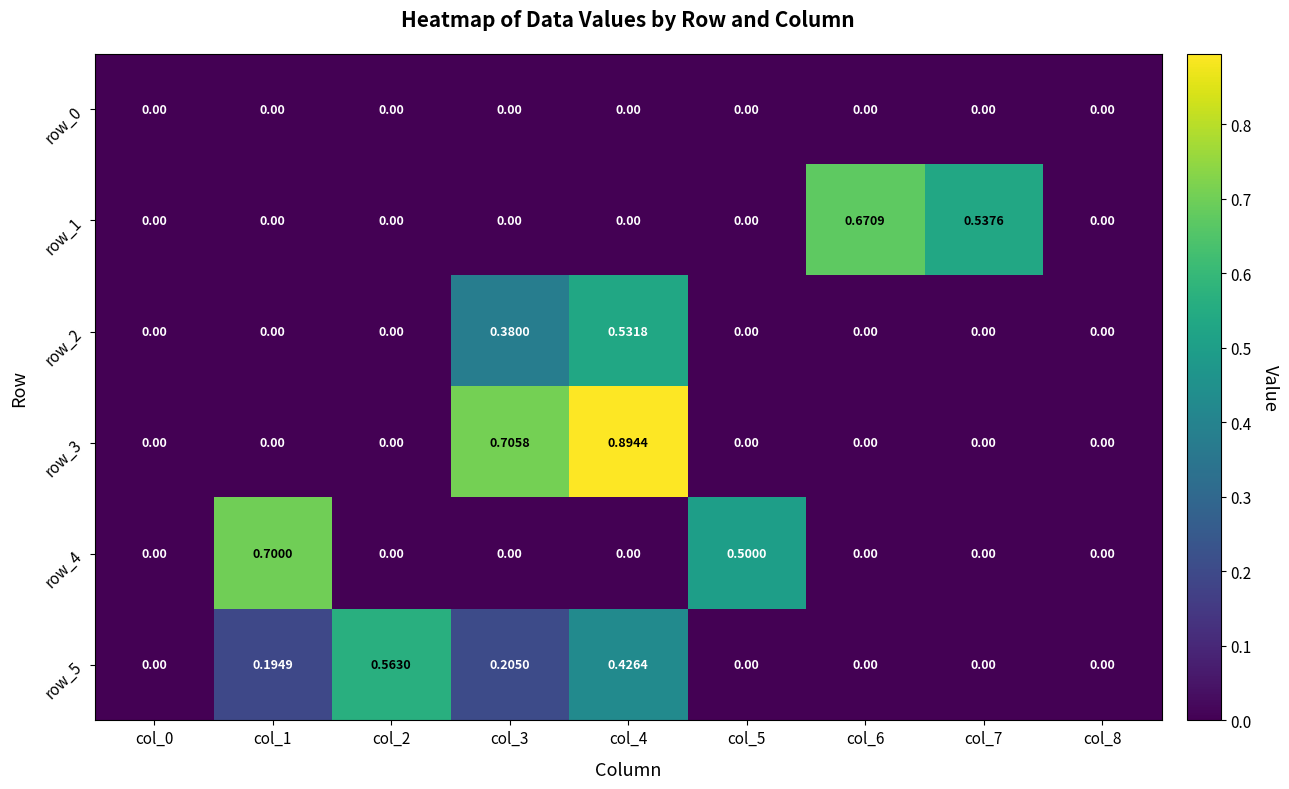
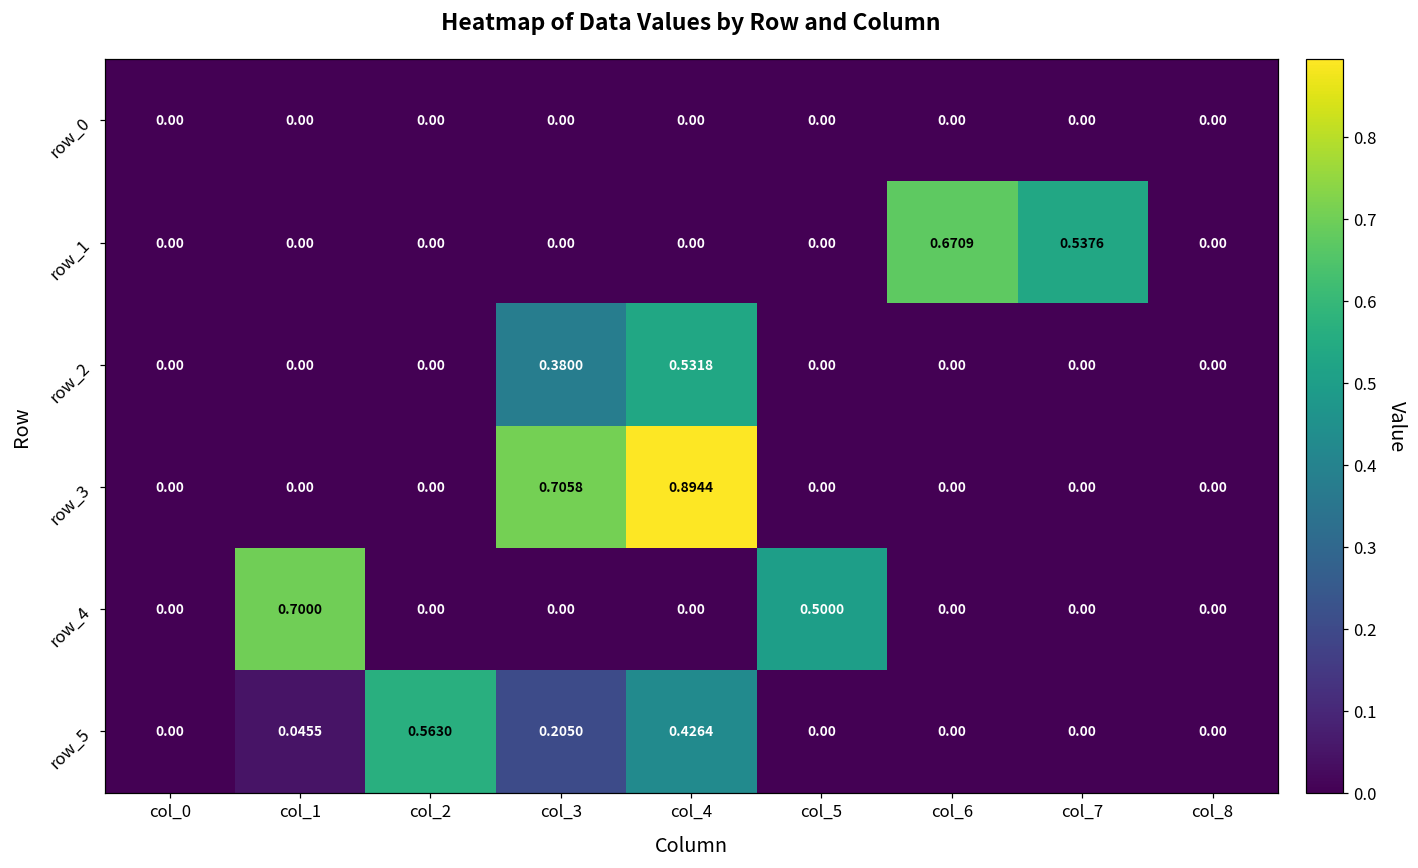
row_5, col_1: 0.1949 -> 0.0455
